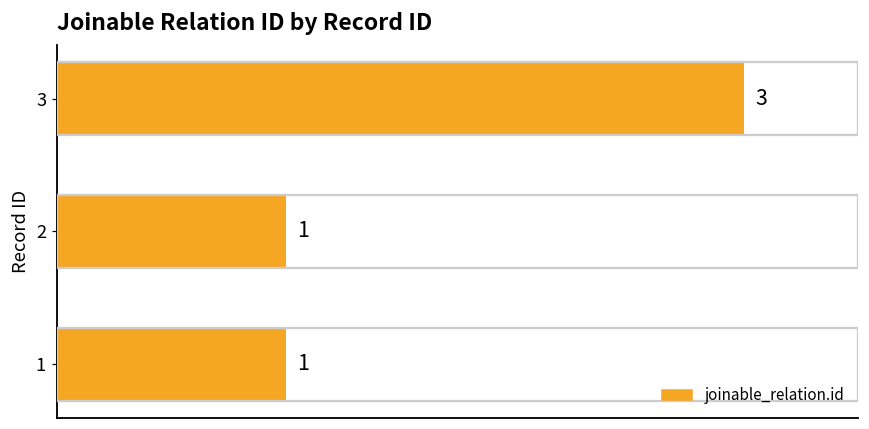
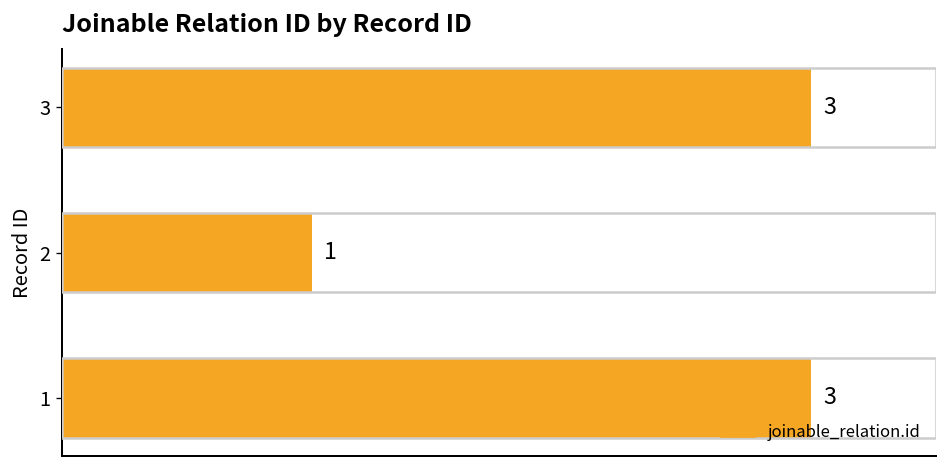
1: 1 -> 3
